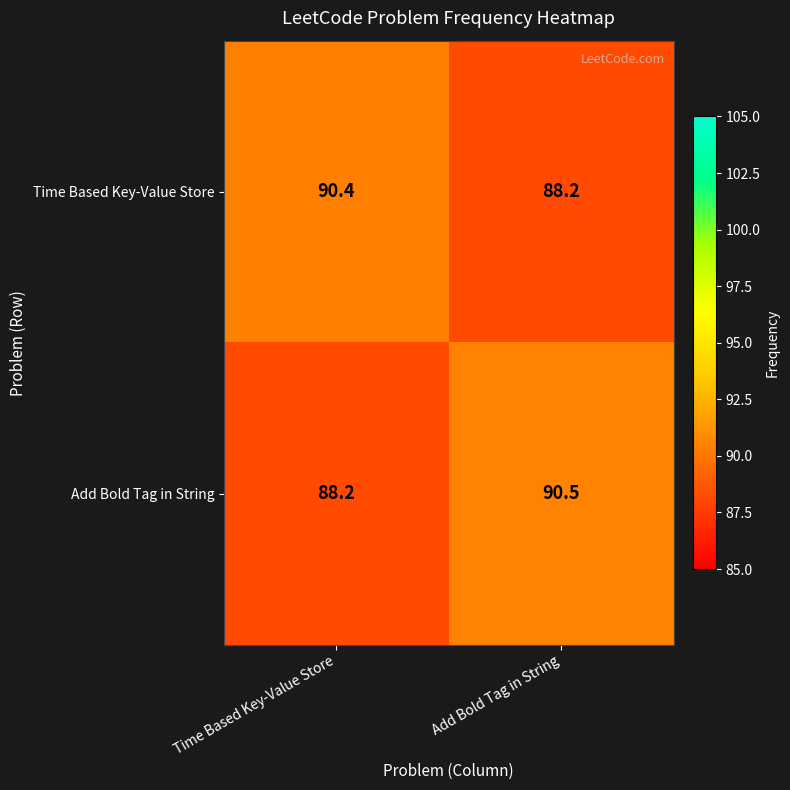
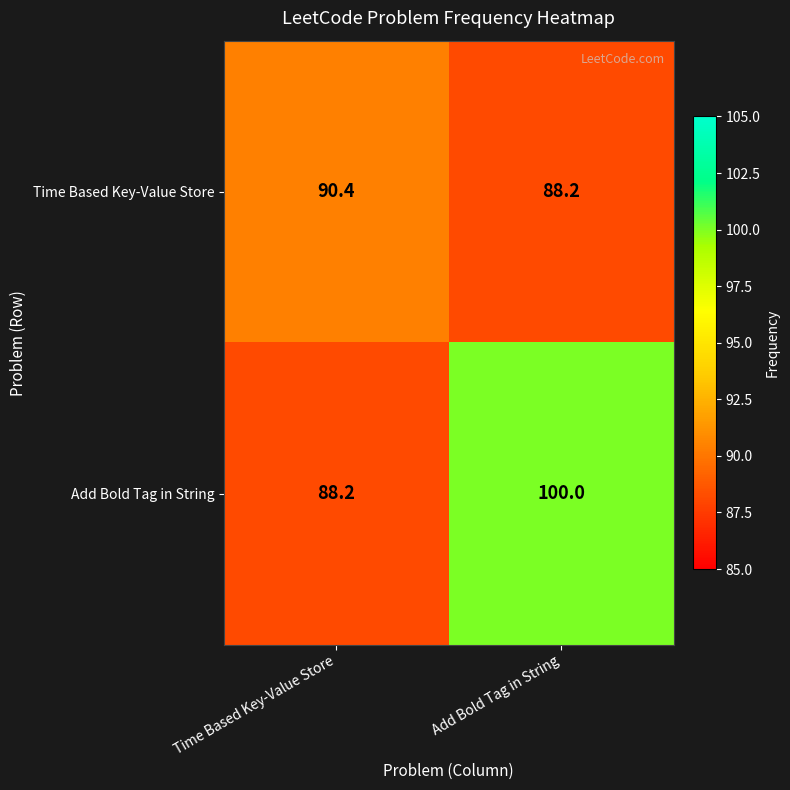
Add Bold Tag in String, Add Bold Tag in String: 90.5 -> 100.0
